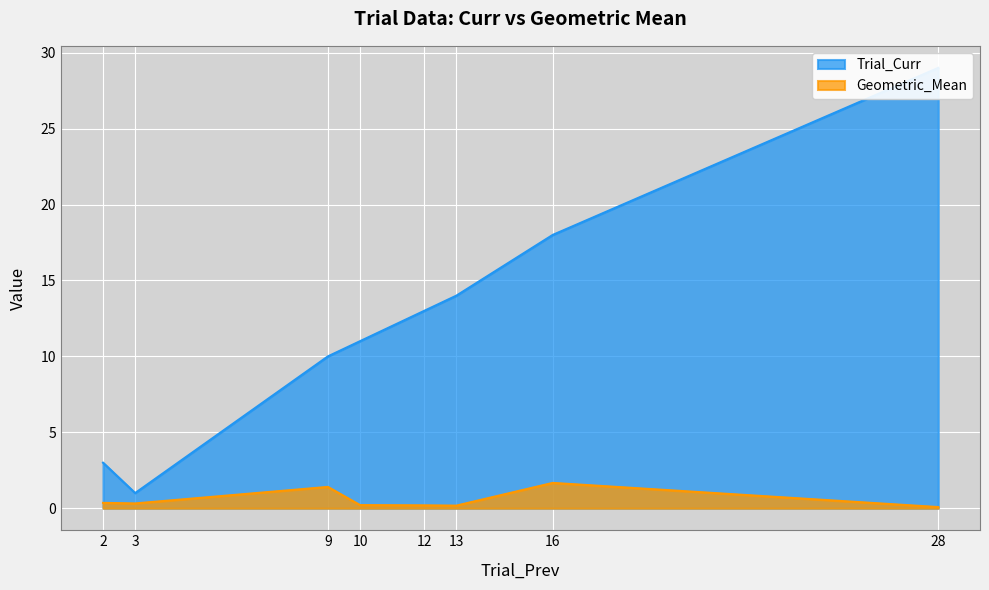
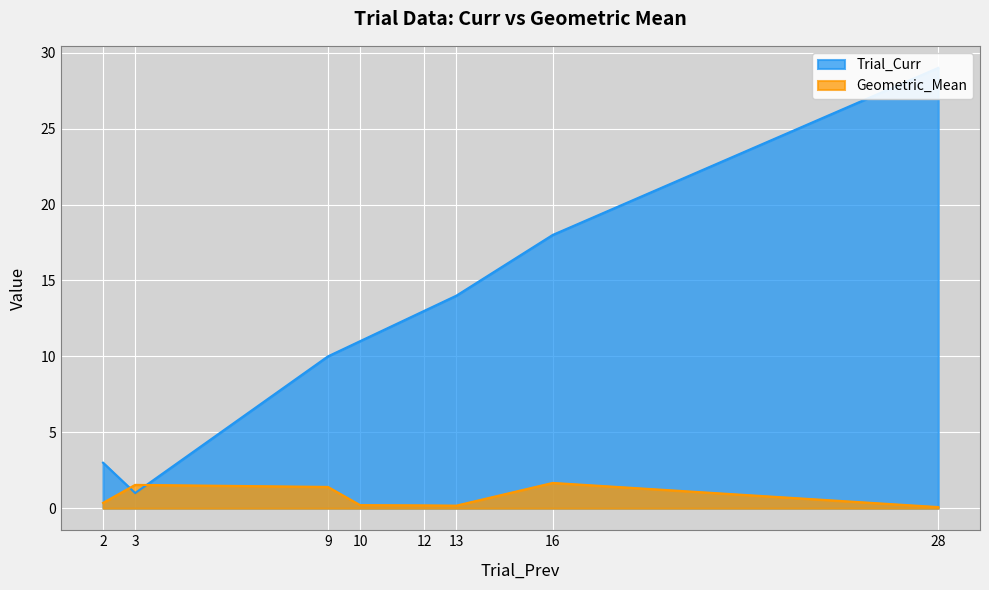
Geometric_Mean, 3: 0.3 -> 1.5
